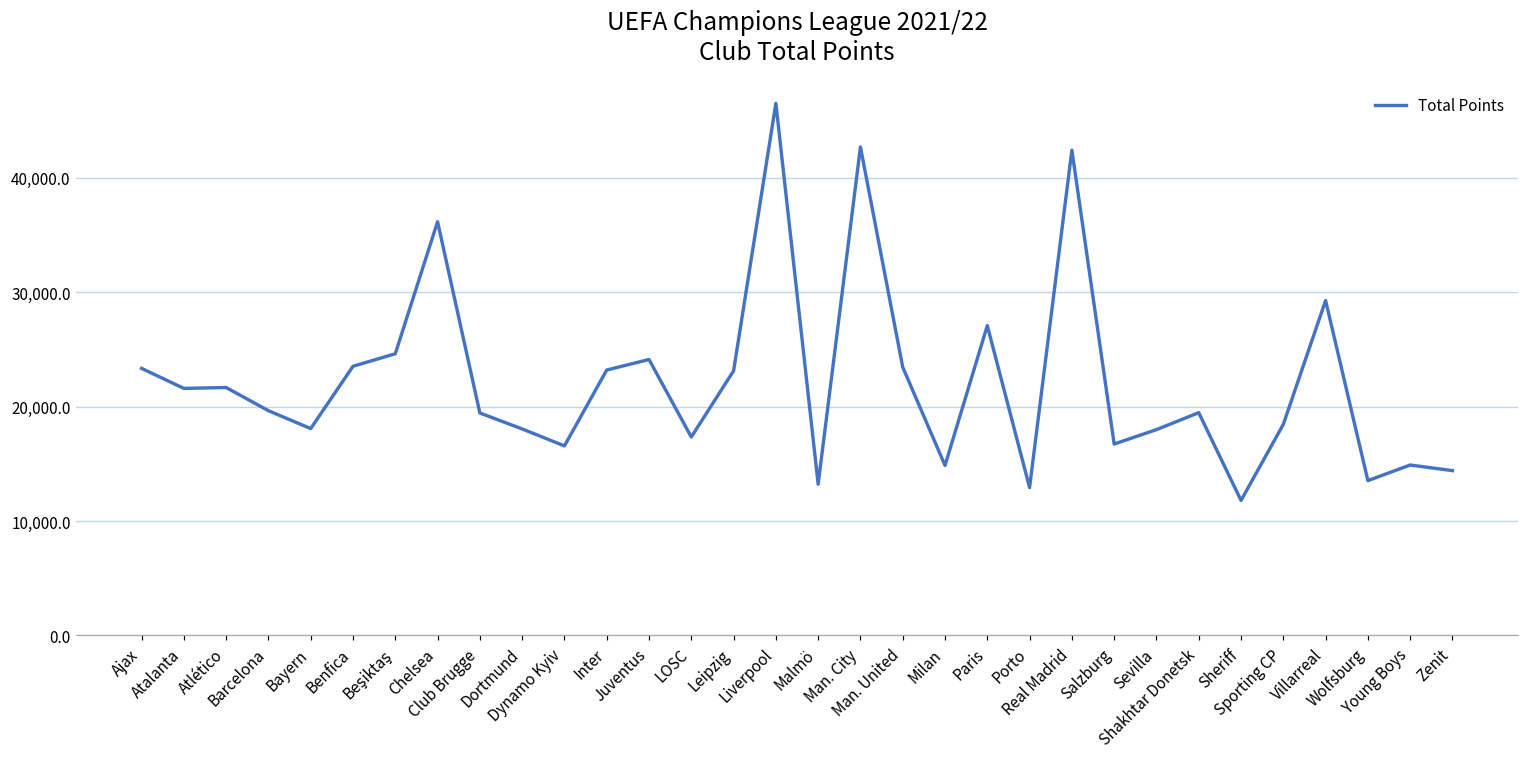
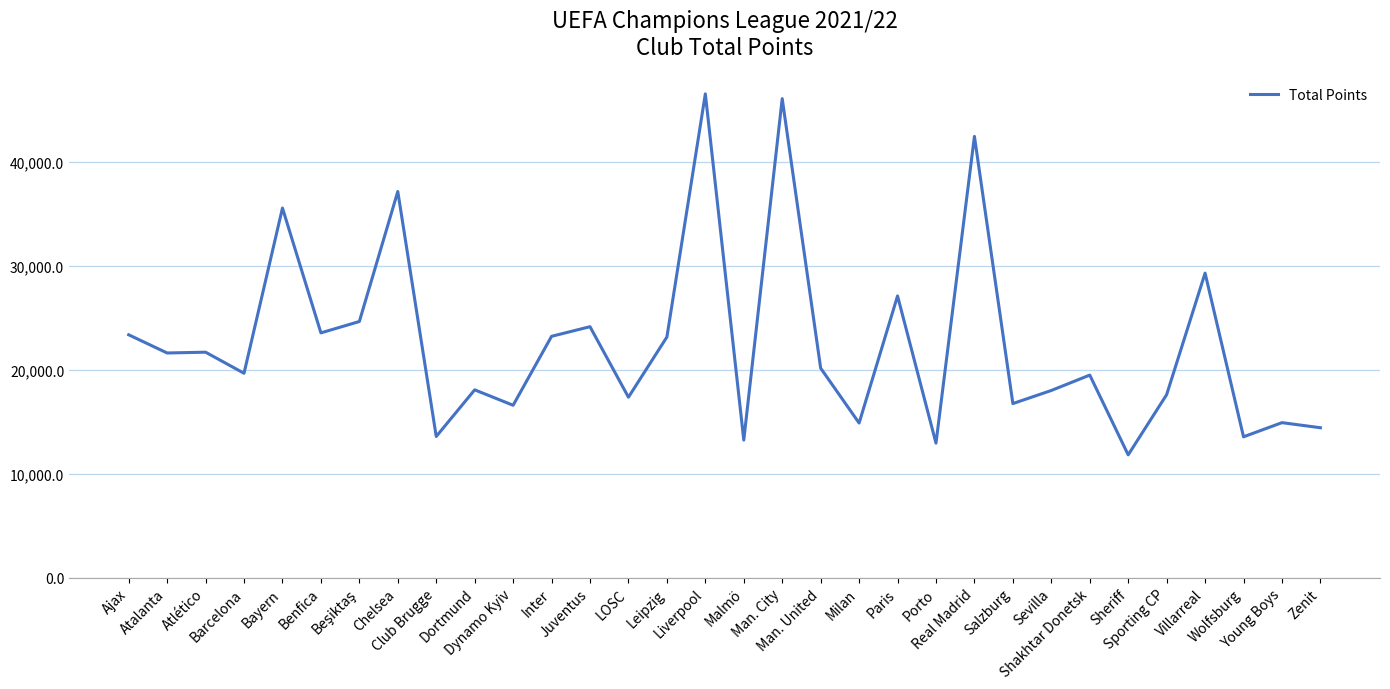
Bayern: 18,100 -> 35,500
Chelsea: 36,200 -> 37,100
Club Brugge: 19,400 -> 13,600
Man. City: 42,700 -> 46,100
Man. United: 23,400 -> 20,100
Sporting CP: 18,400 -> 17,600
